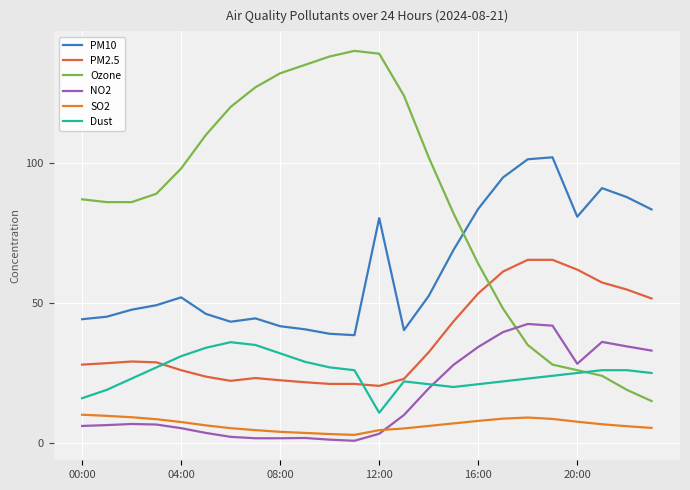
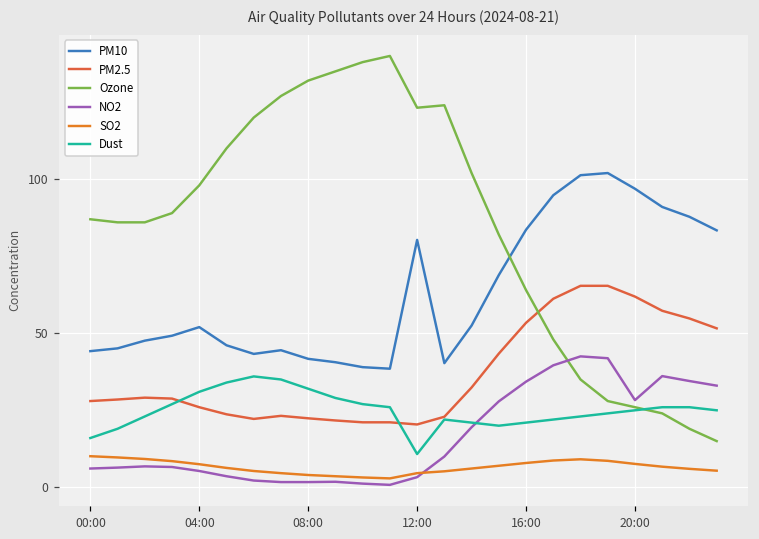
Ozone, 12:00: 139 -> 123
PM10, 20:00: 81 -> 97
